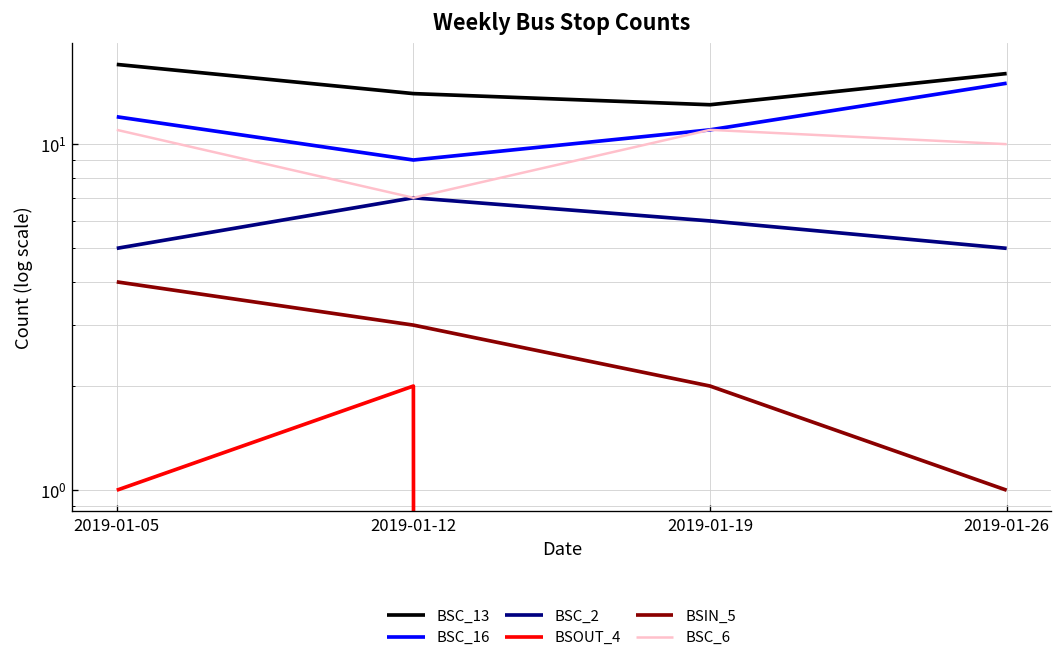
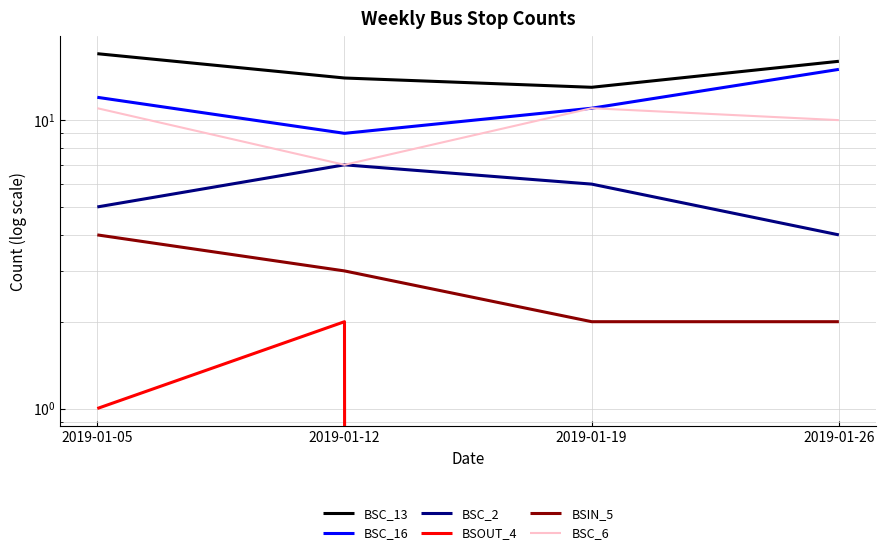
BSC_2, 2019-01-26: 5 -> 4
BSIN_5, 2019-01-26: 1 -> 2
